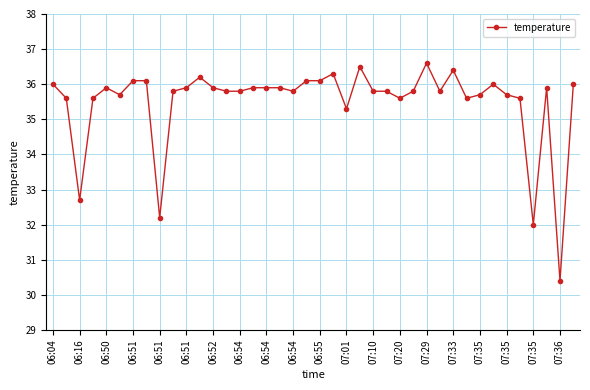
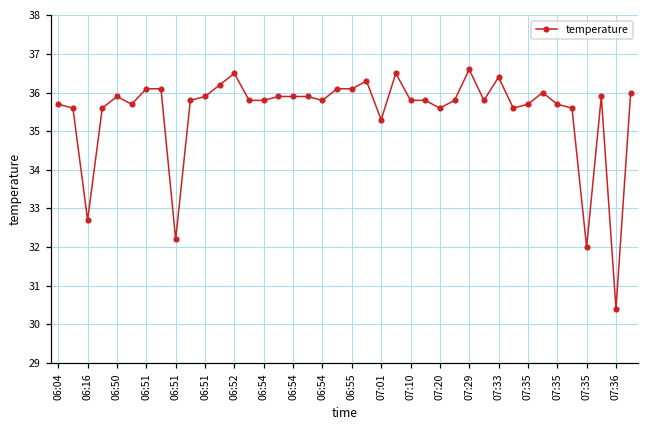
06:04: 36.0 -> 35.7
06:52: 35.9 -> 36.5
